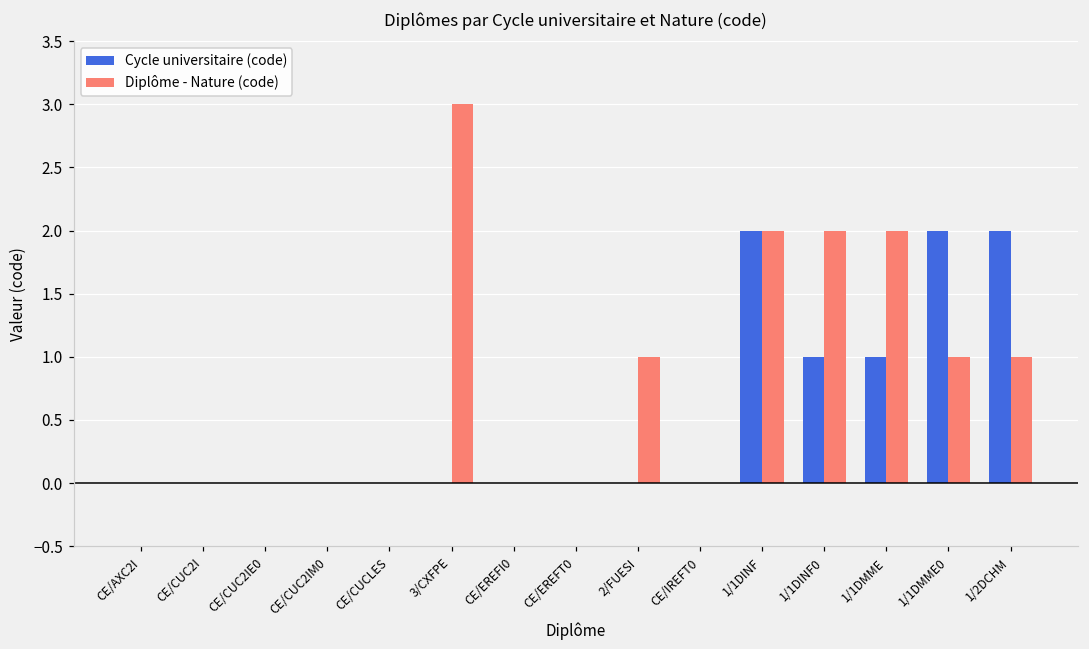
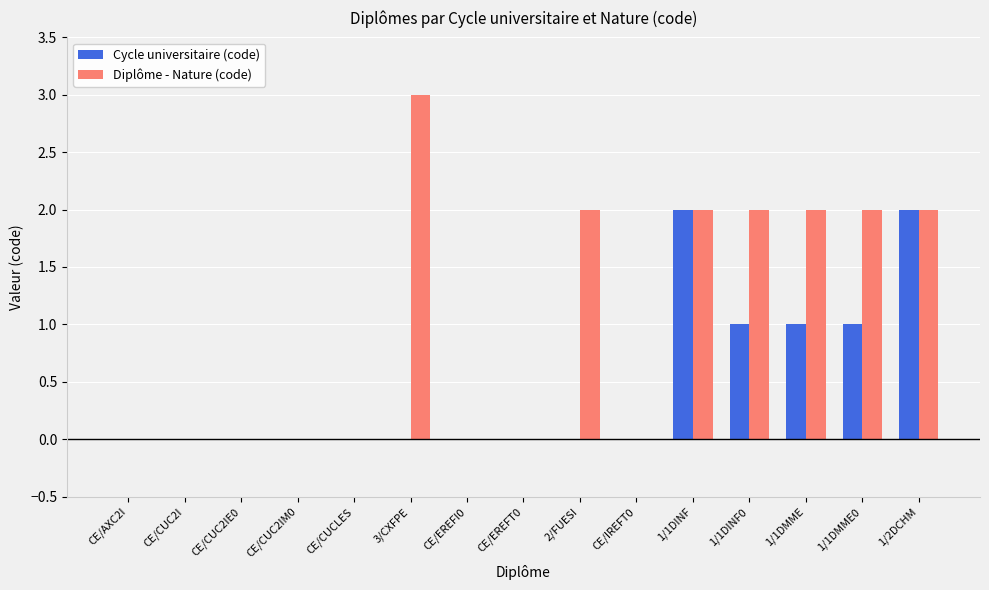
Diplôme - Nature (code), 2/FUESI: 1 -> 2
Cycle universitaire (code), 1/1DMME0: 2 -> 1
Diplôme - Nature (code), 1/1DMME0: 1 -> 2
Diplôme - Nature (code), 1/2DCHM: 1 -> 2
